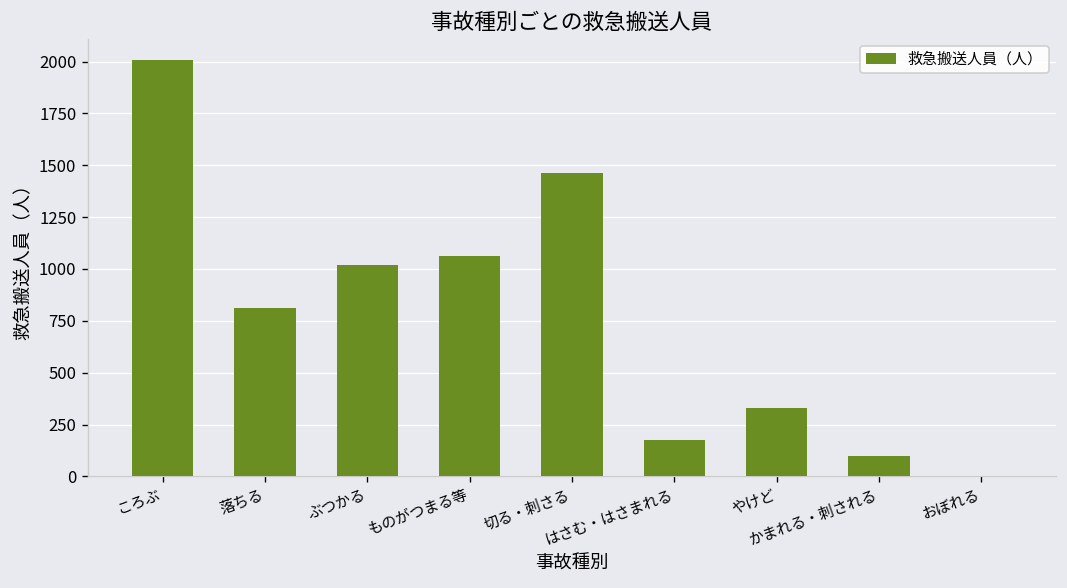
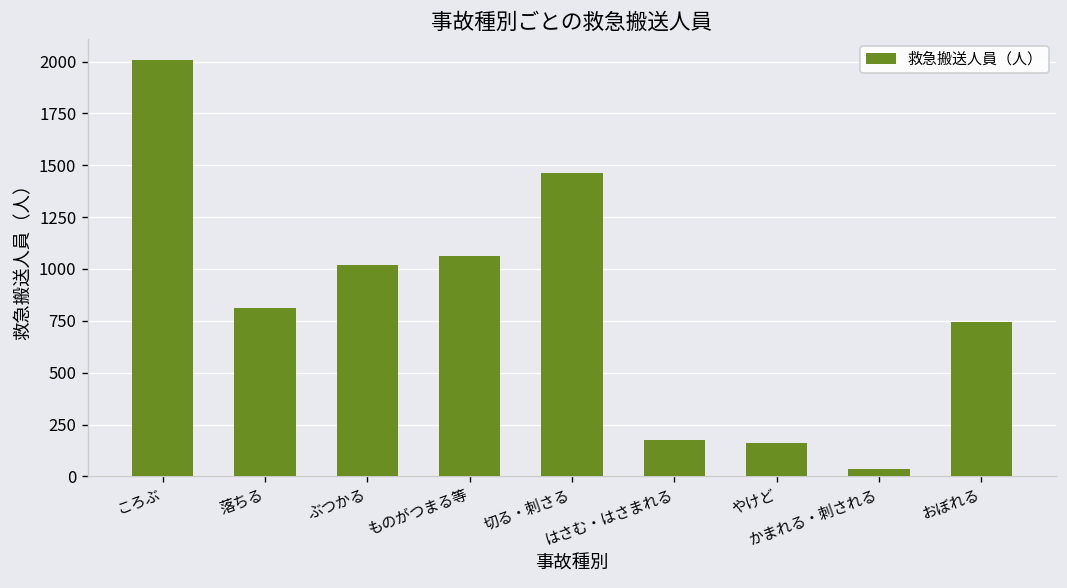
やけど: 330 -> 160
かまれる・刺される: 100 -> 40
おぼれる: 0 -> 740
